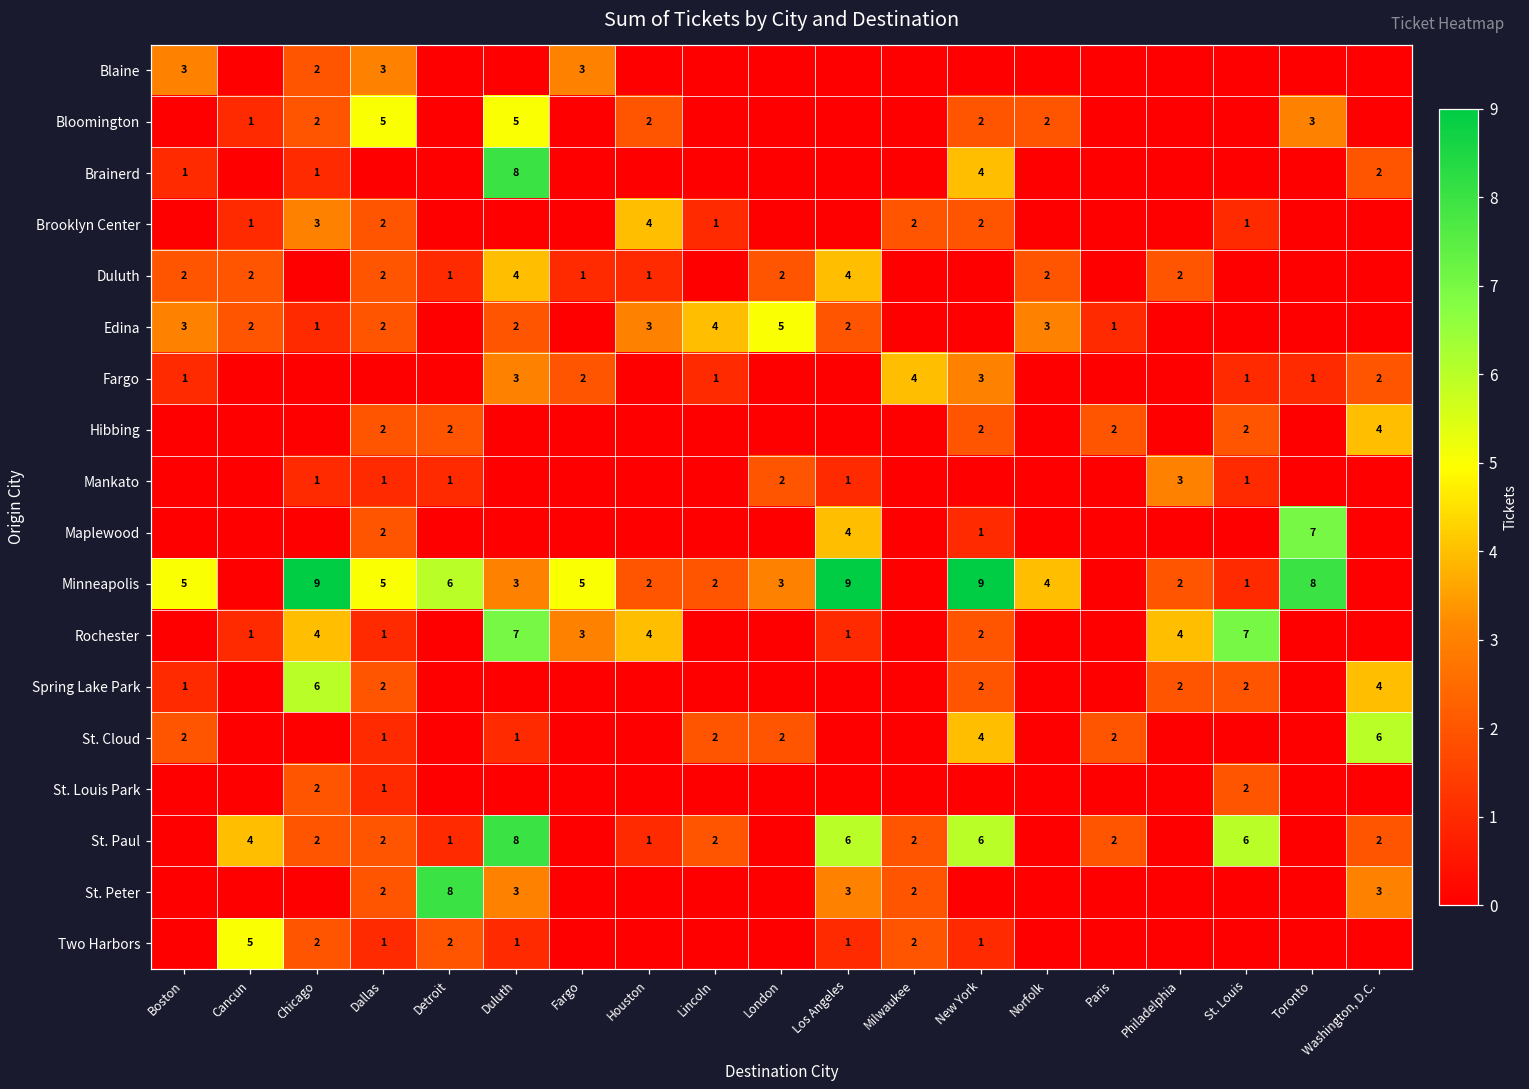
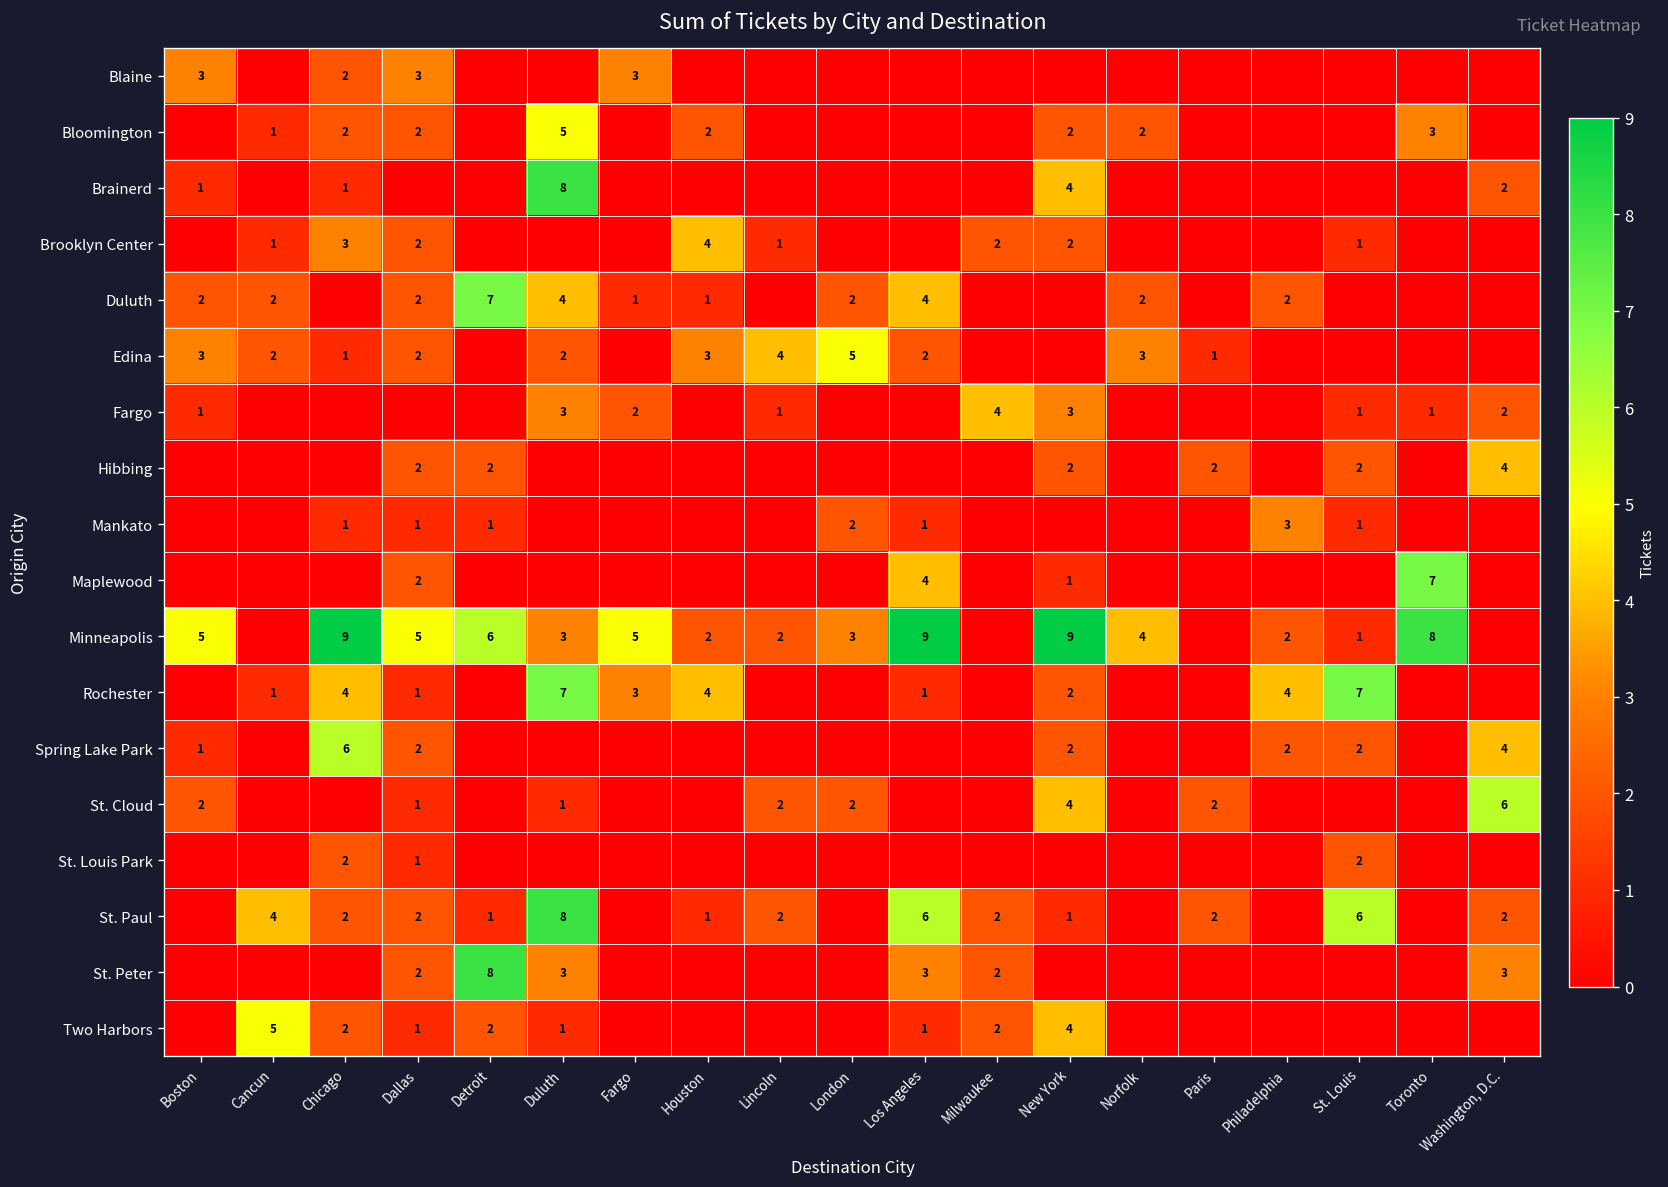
Bloomington, Dallas: 5 -> 2
Duluth, Detroit: 1 -> 7
St. Paul, New York: 6 -> 1
Two Harbors, New York: 1 -> 4
